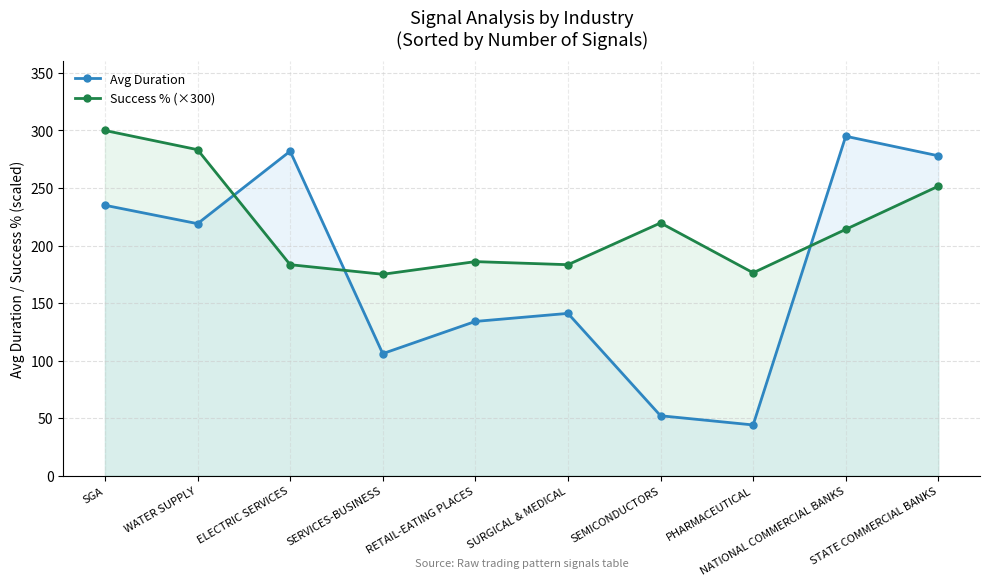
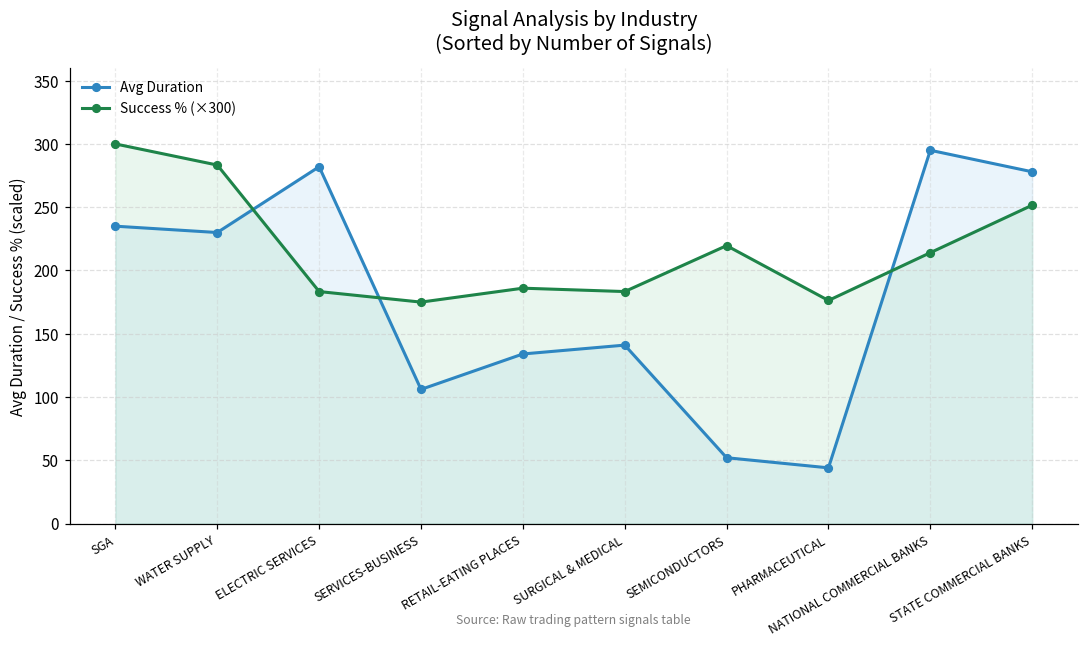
Avg Duration, WATER SUPPLY: 219 -> 230
